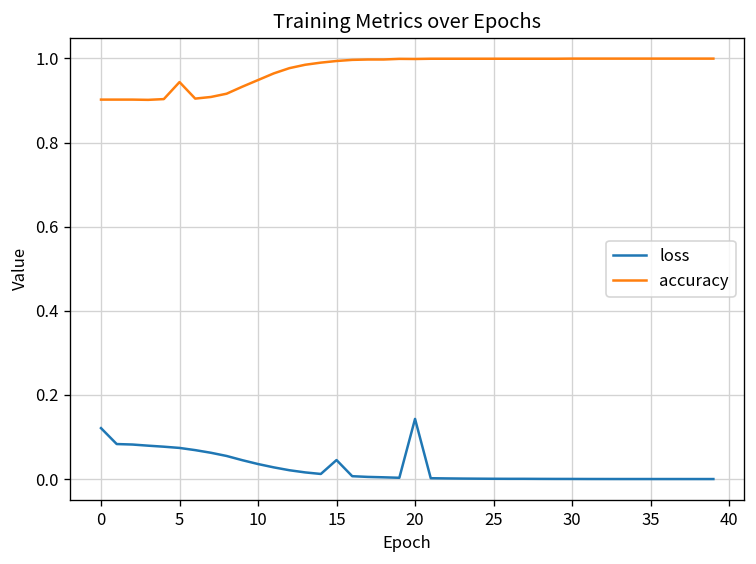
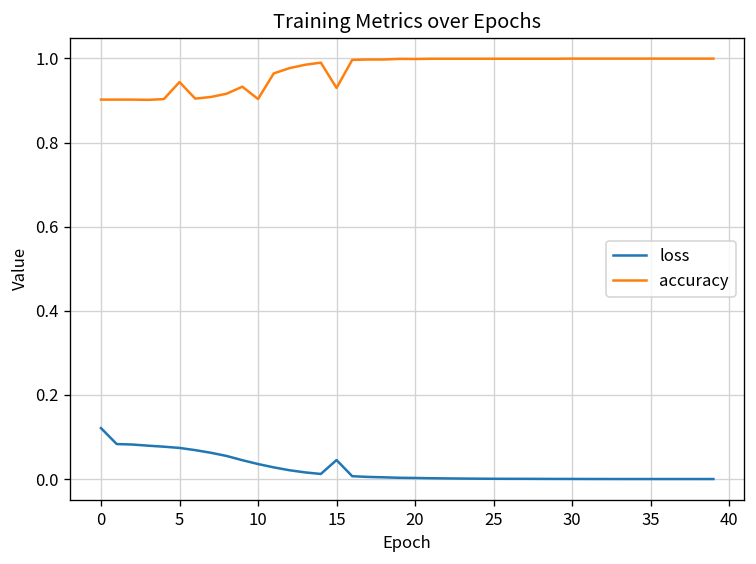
accuracy, 10: 0.95 -> 0.90
accuracy, 15: 0.99 -> 0.93
loss, 20: 0.14 -> 0.00
